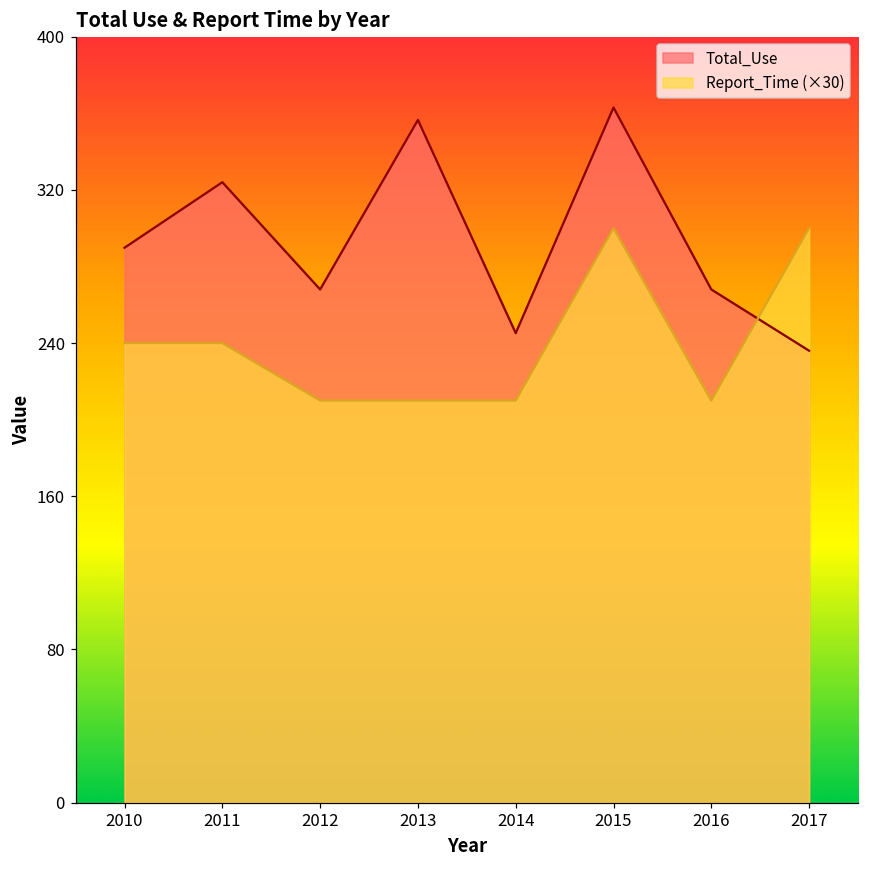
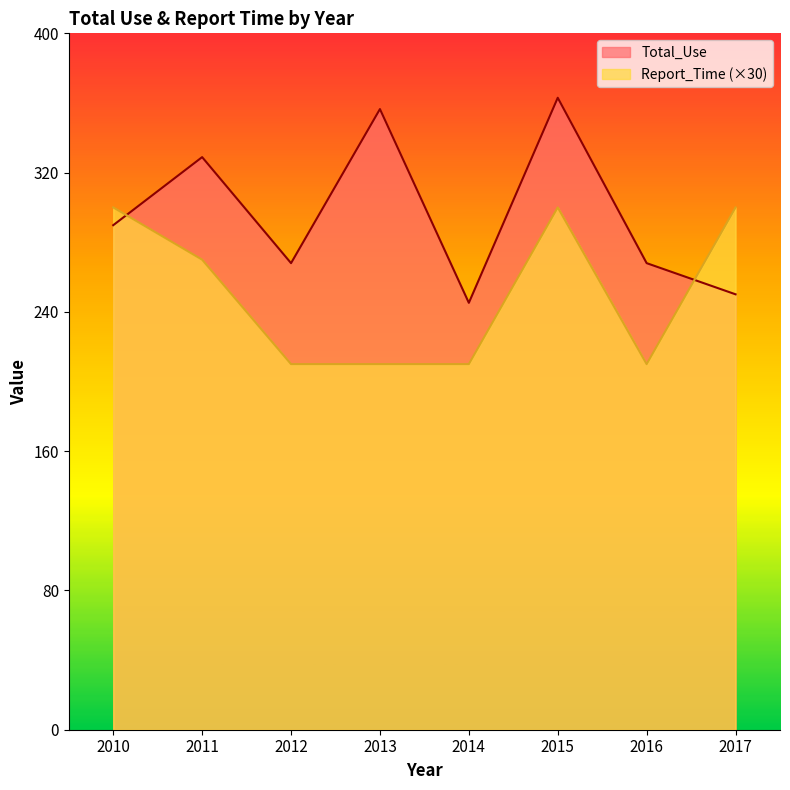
Report_Time (×30), 2010: 240 -> 300
Total_Use, 2011: 324 -> 329
Report_Time (×30), 2011: 240 -> 270
Total_Use, 2017: 236 -> 250
